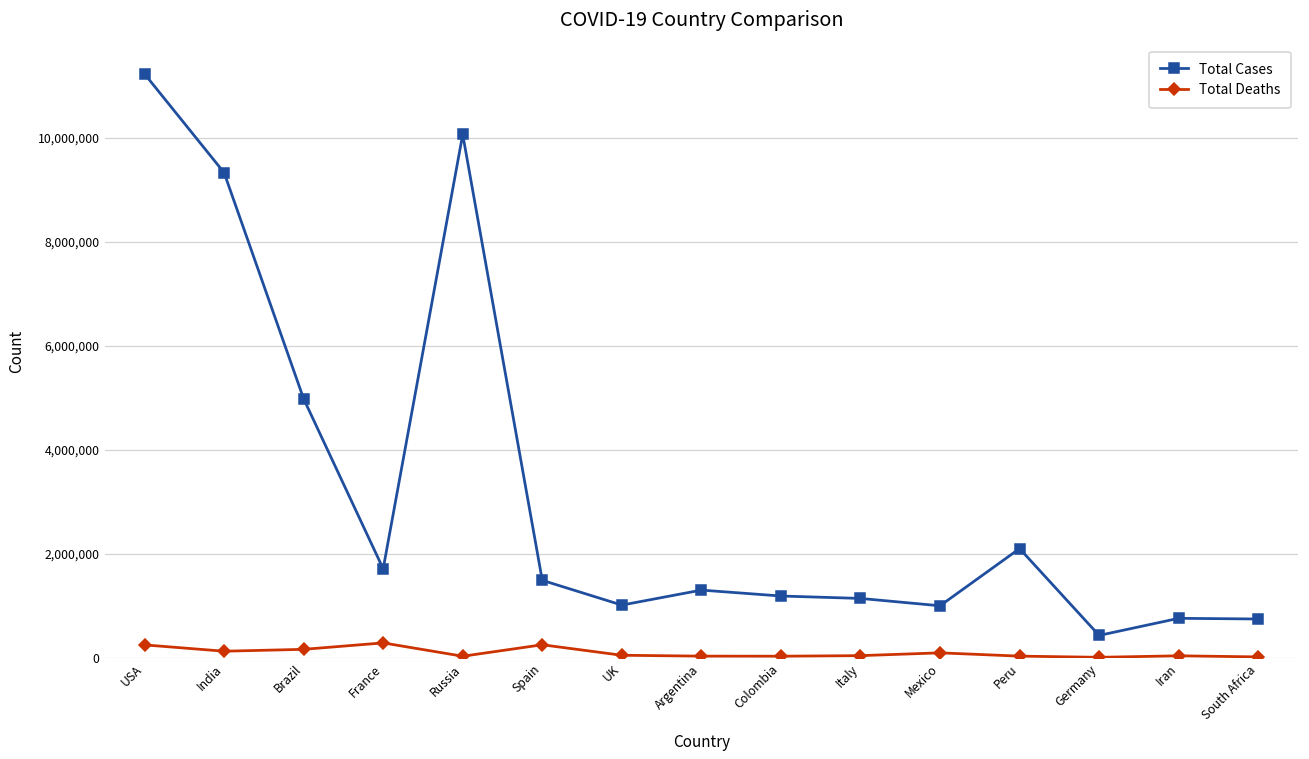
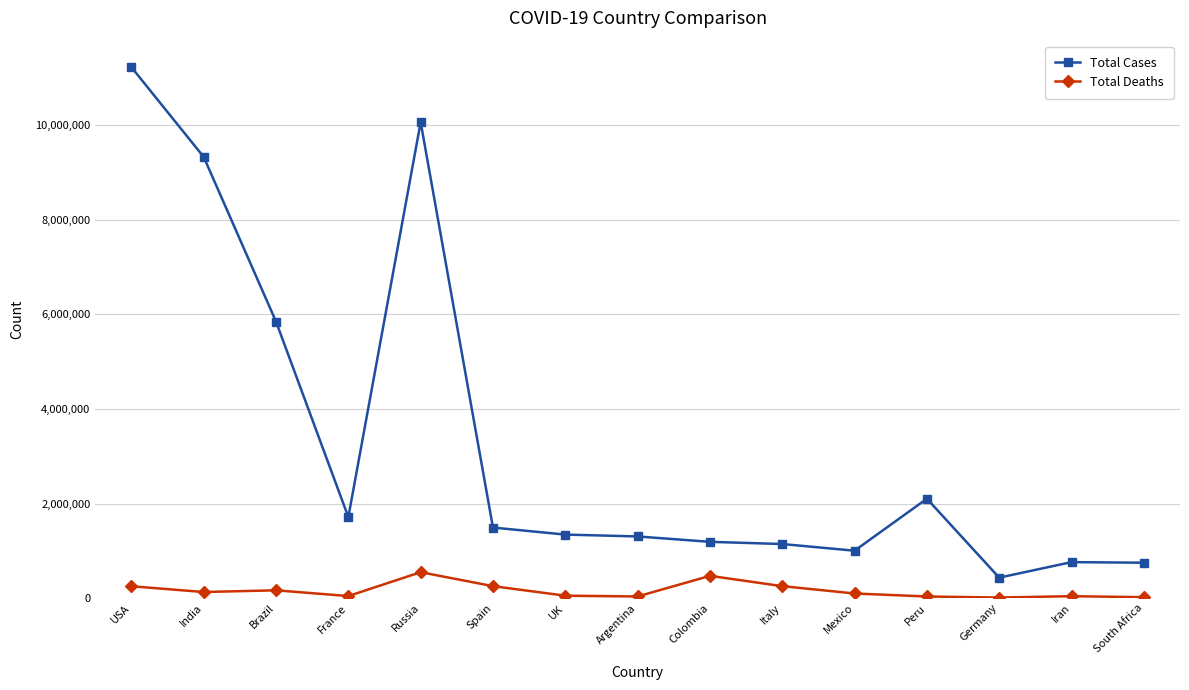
Total Cases, Brazil: 5,000,000 -> 5,800,000
Total Deaths, France: 300,000 -> 0
Total Deaths, Russia: 0 -> 500,000
Total Cases, UK: 1,000,000 -> 1,300,000
Total Deaths, Colombia: 0 -> 500,000
Total Deaths, Italy: 0 -> 300,000
